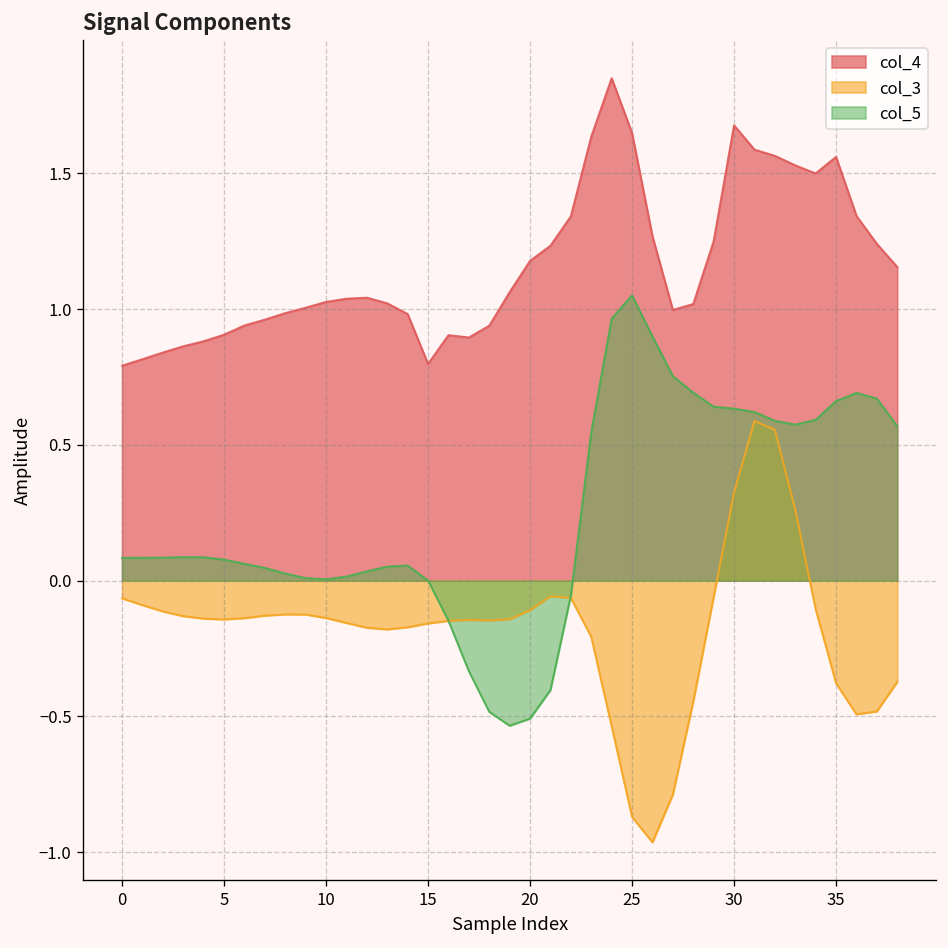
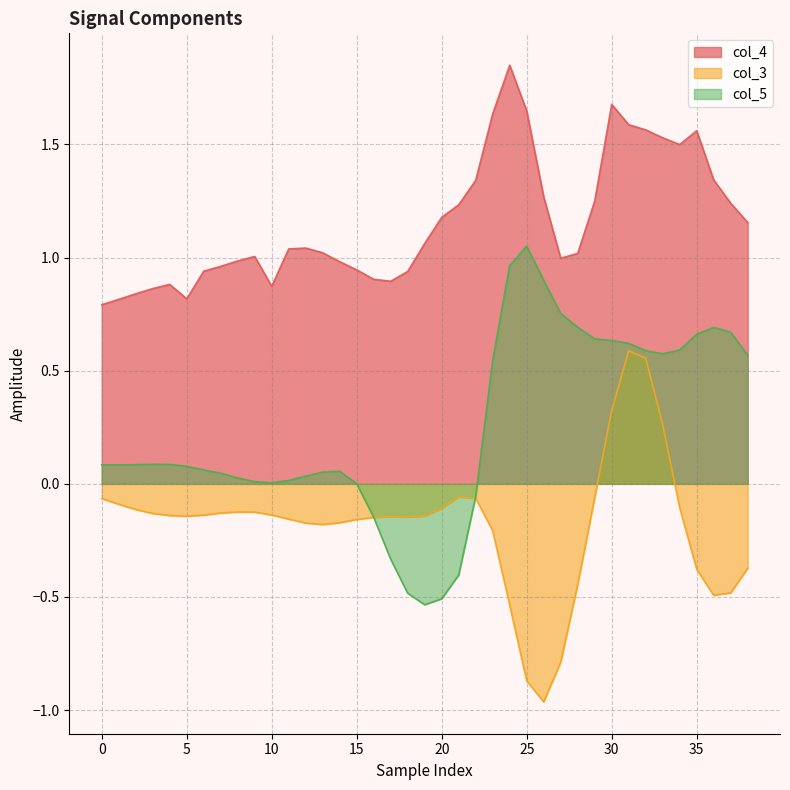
col_4, 5: 0.91 -> 0.82
col_4, 10: 1.03 -> 0.87
col_4, 15: 0.80 -> 0.95
